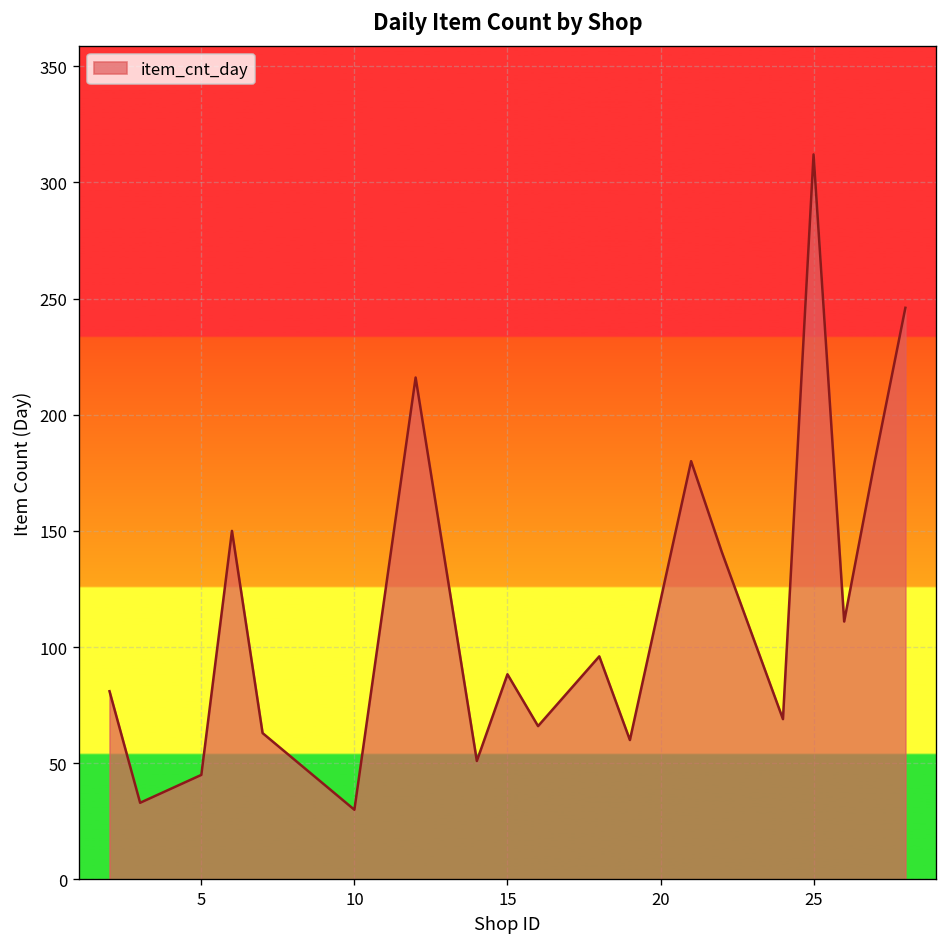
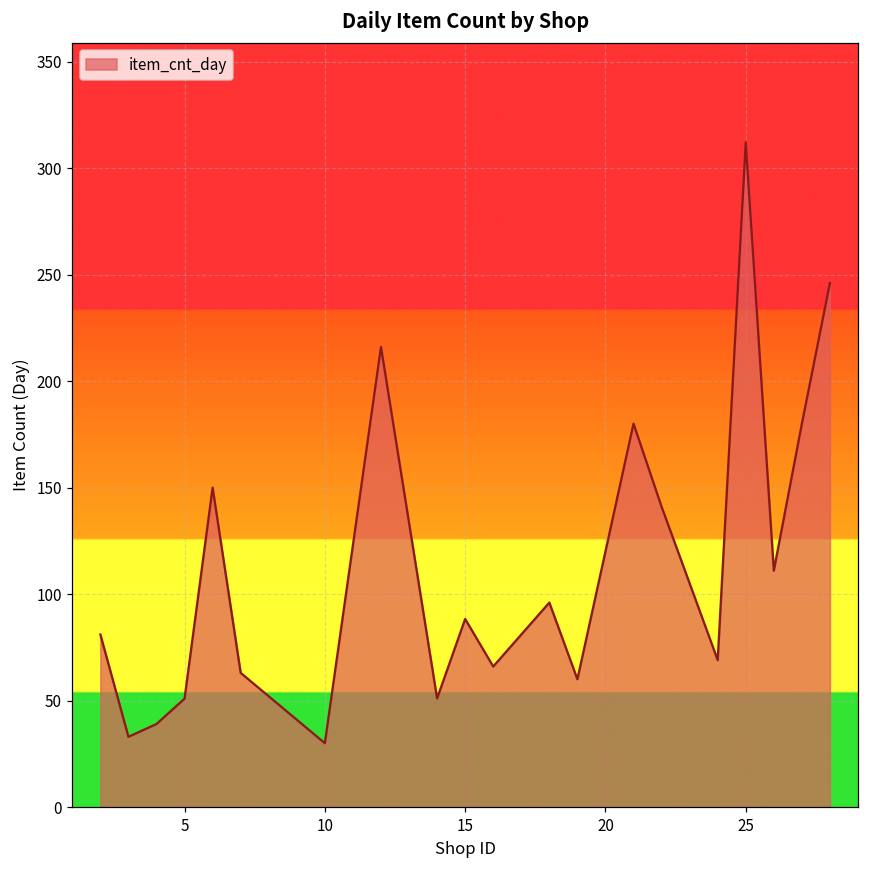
5: 45 -> 51
